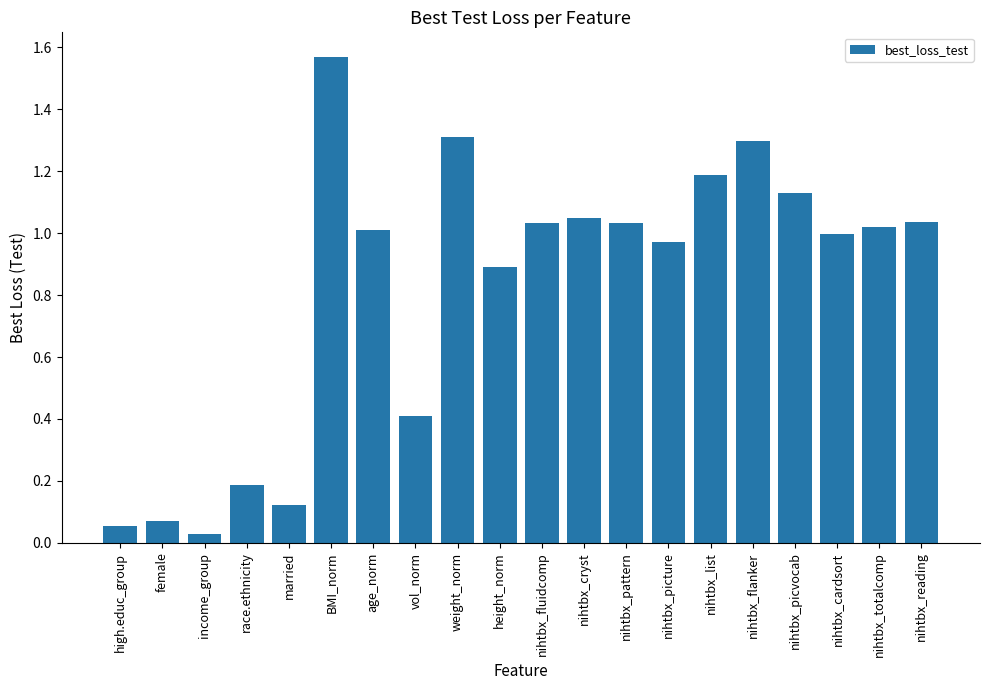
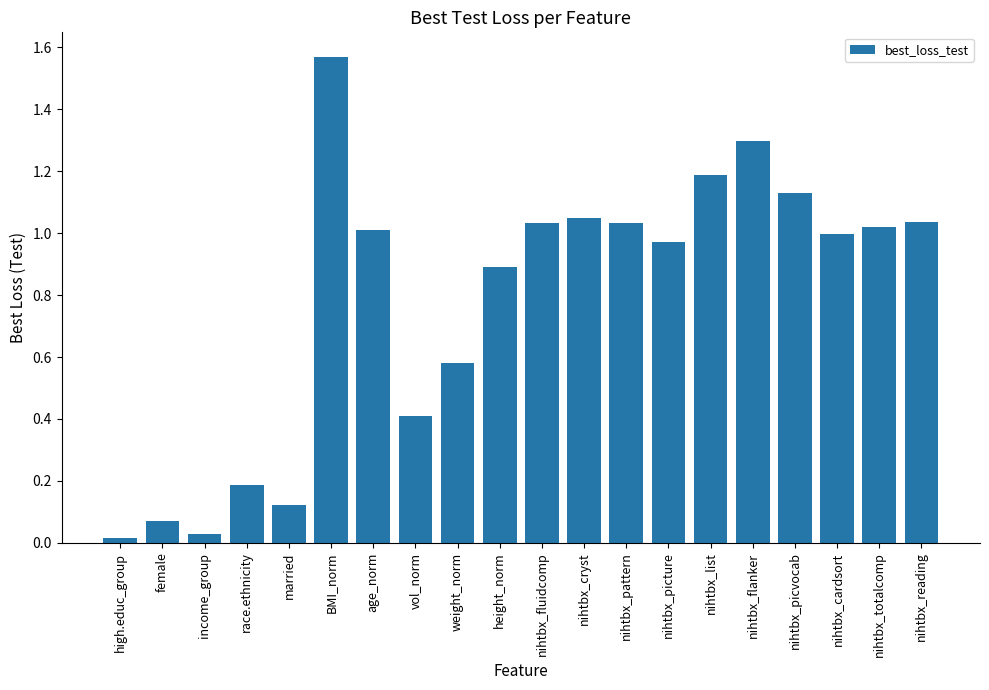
high.educ_group: 0.05 -> 0.02
weight_norm: 1.31 -> 0.58
